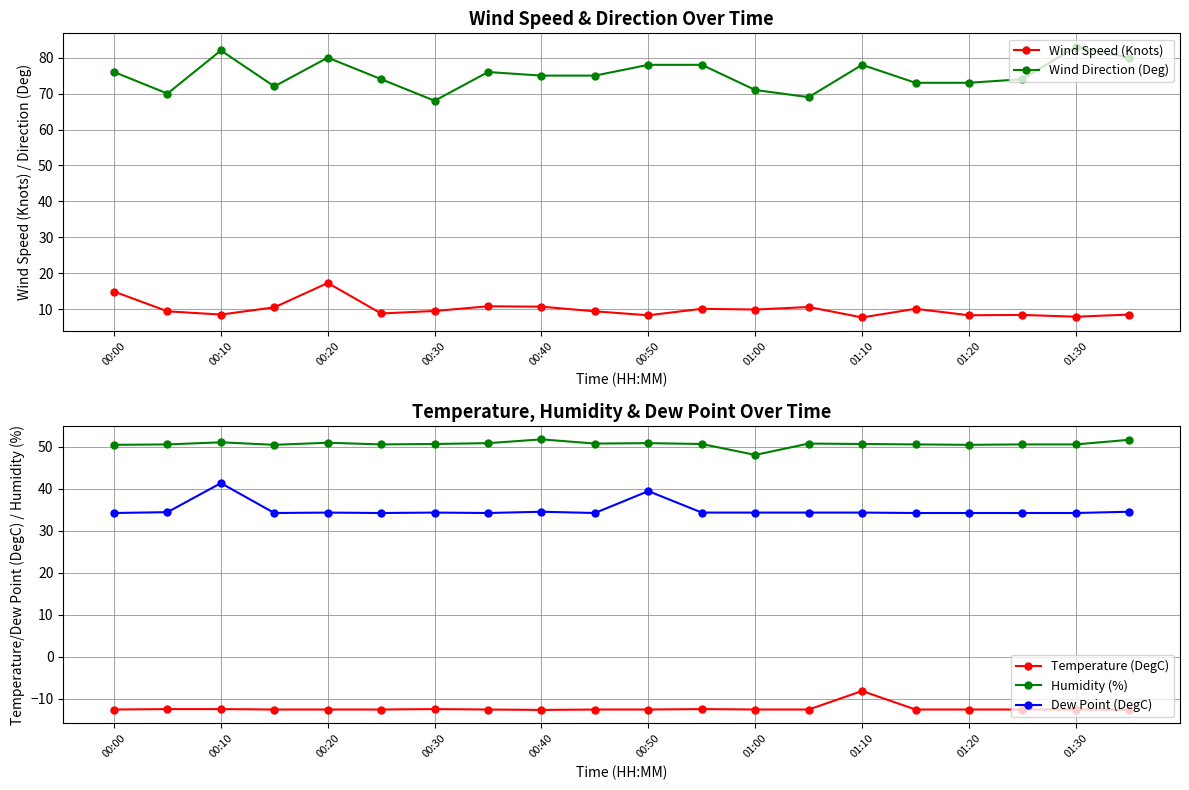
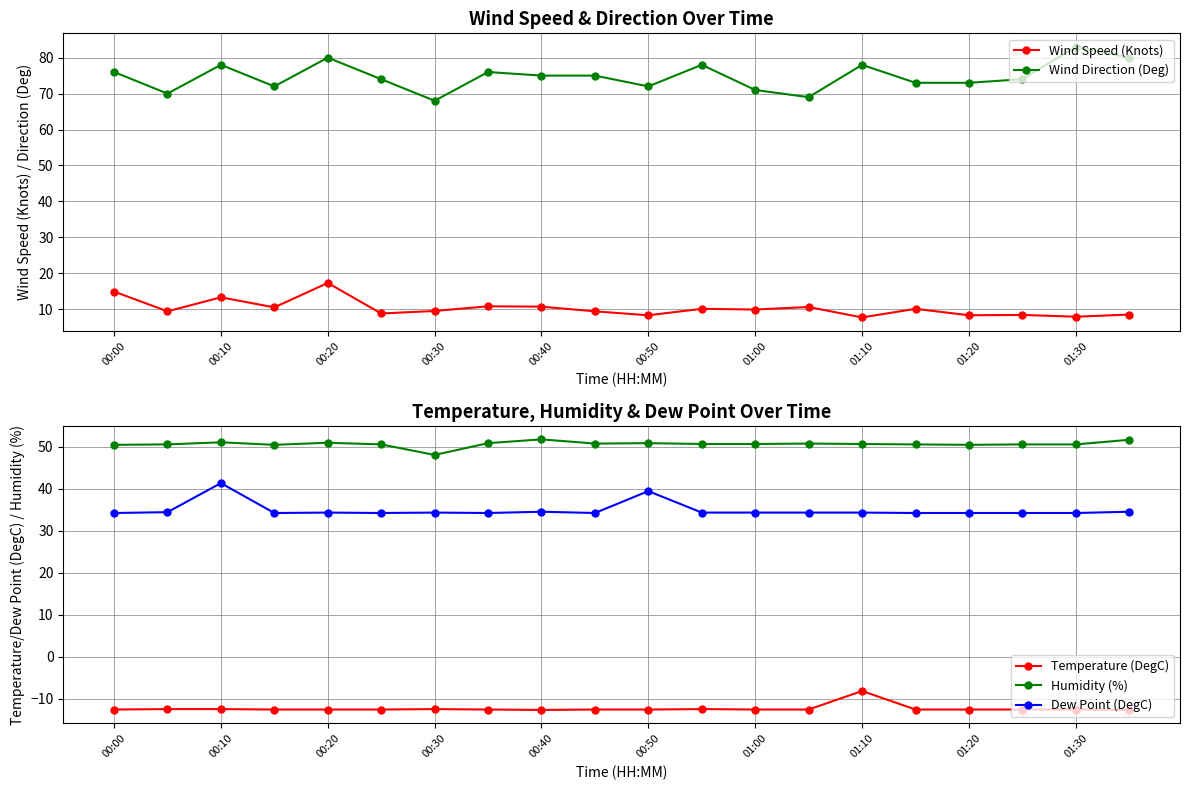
Wind Speed & Direction Over Time, Wind Speed (Knots), 00:10: 9 -> 13
Wind Speed & Direction Over Time, Wind Direction (Deg), 00:10: 82 -> 78
Wind Speed & Direction Over Time, Wind Direction (Deg), 00:50: 78 -> 72
Temperature, Humidity & Dew Point Over Time, Humidity (%), 00:30: 51 -> 48
Temperature, Humidity & Dew Point Over Time, Humidity (%), 01:00: 48 -> 51
